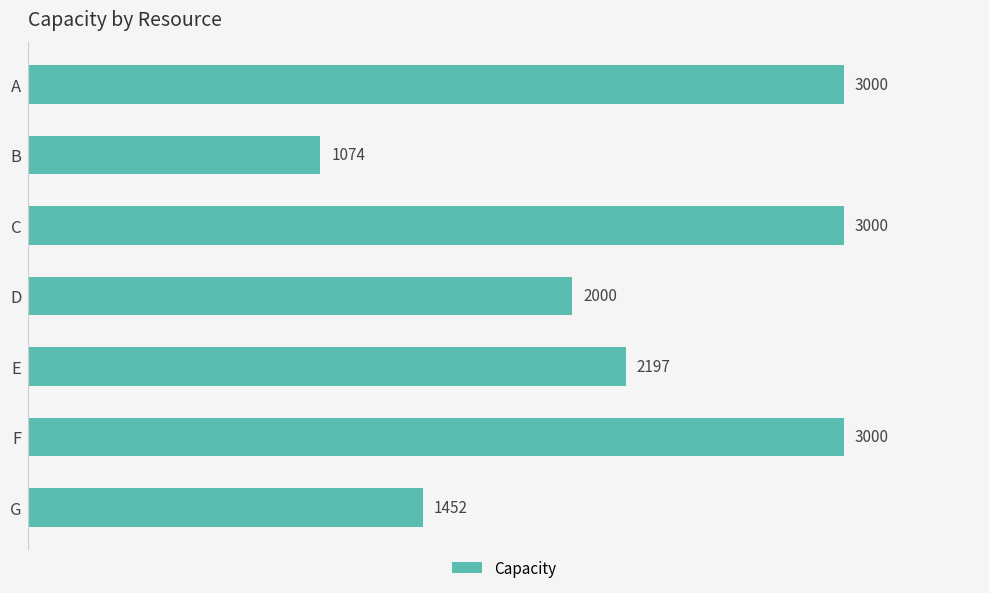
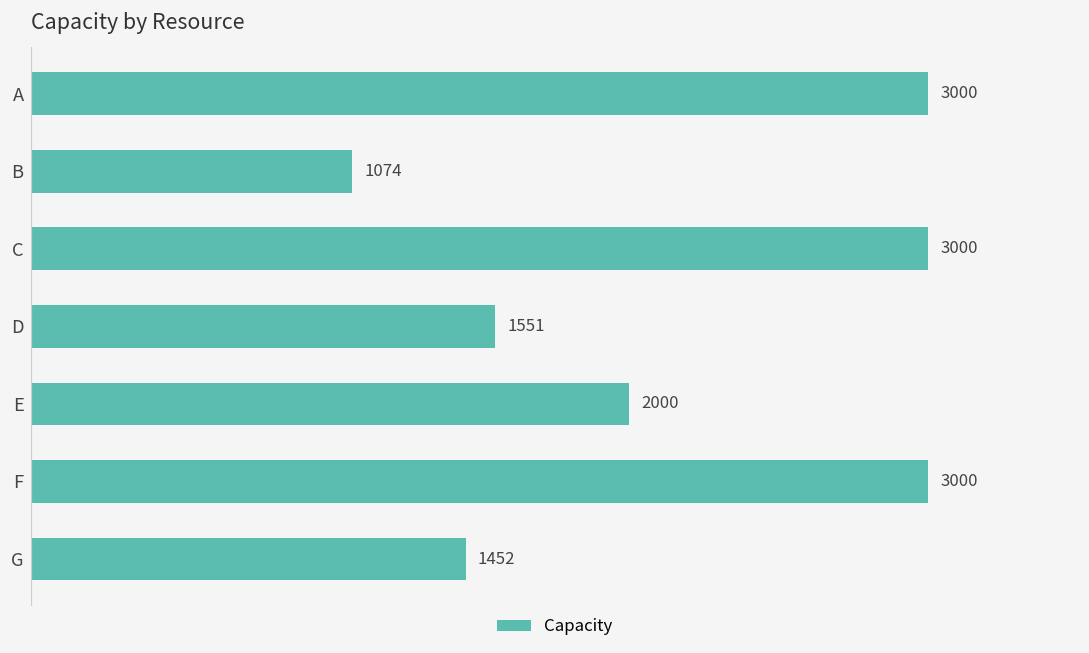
D: 2000 -> 1551
E: 2197 -> 2000
